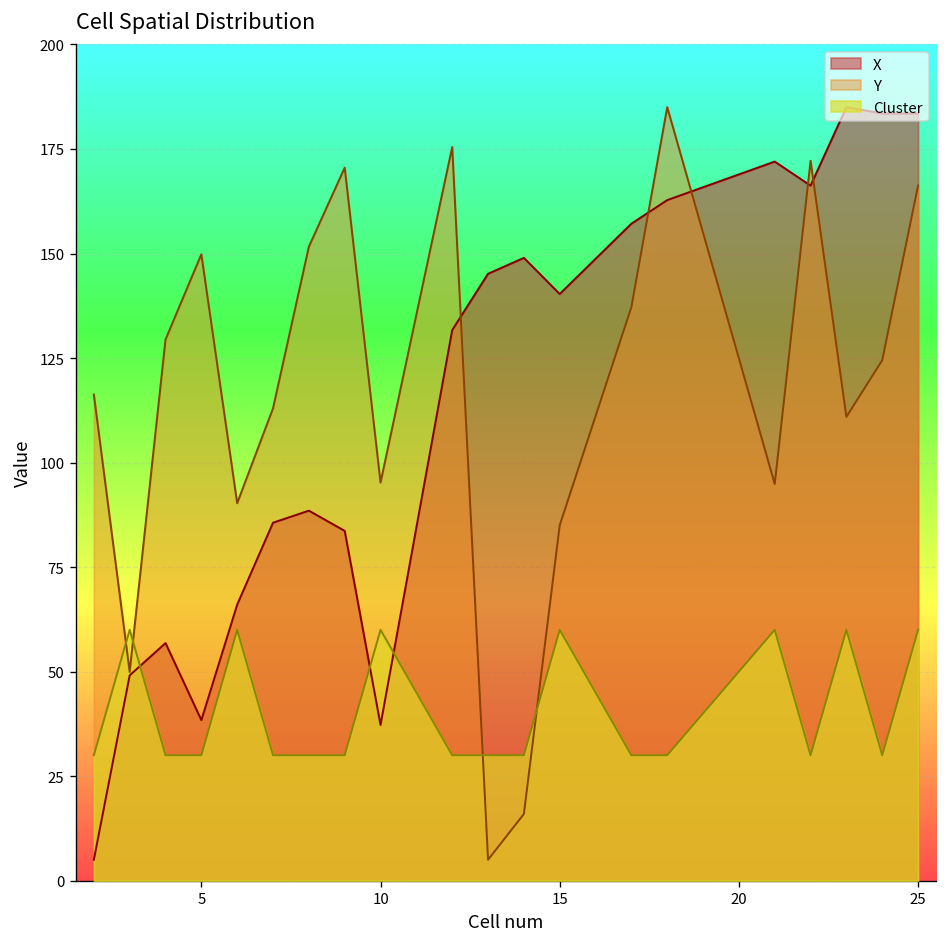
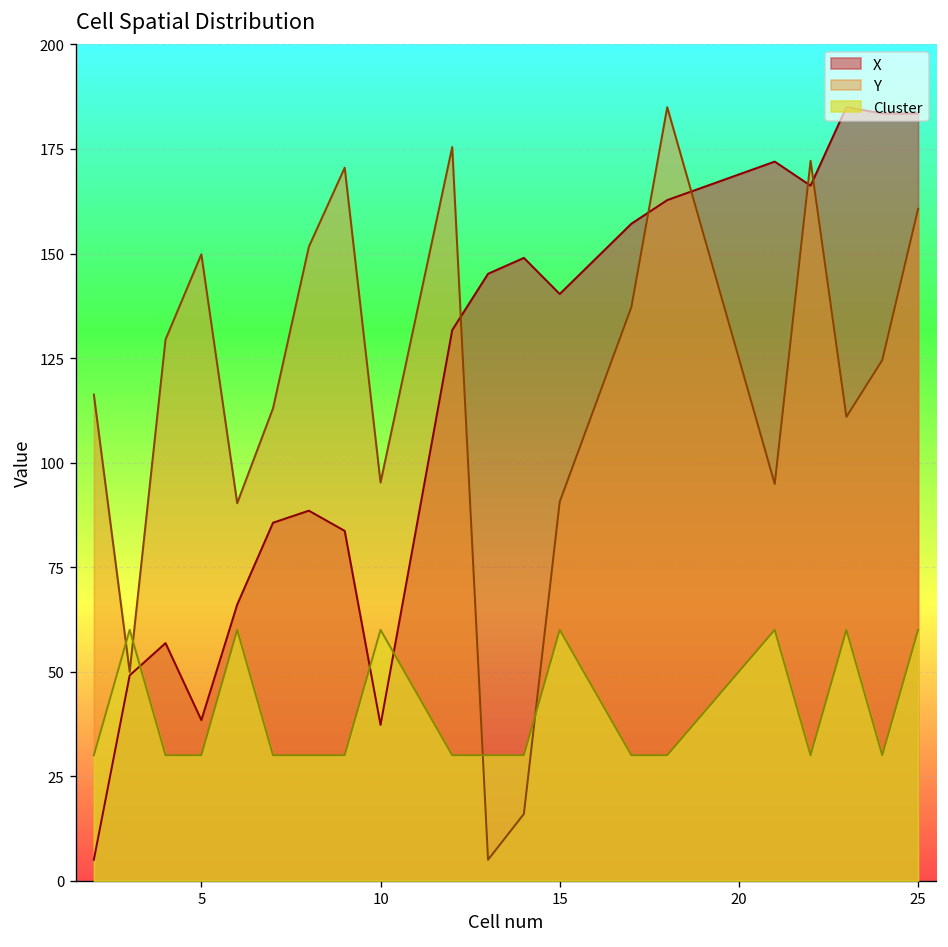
Y, 15: 85 -> 91
Y, 25: 166 -> 161
